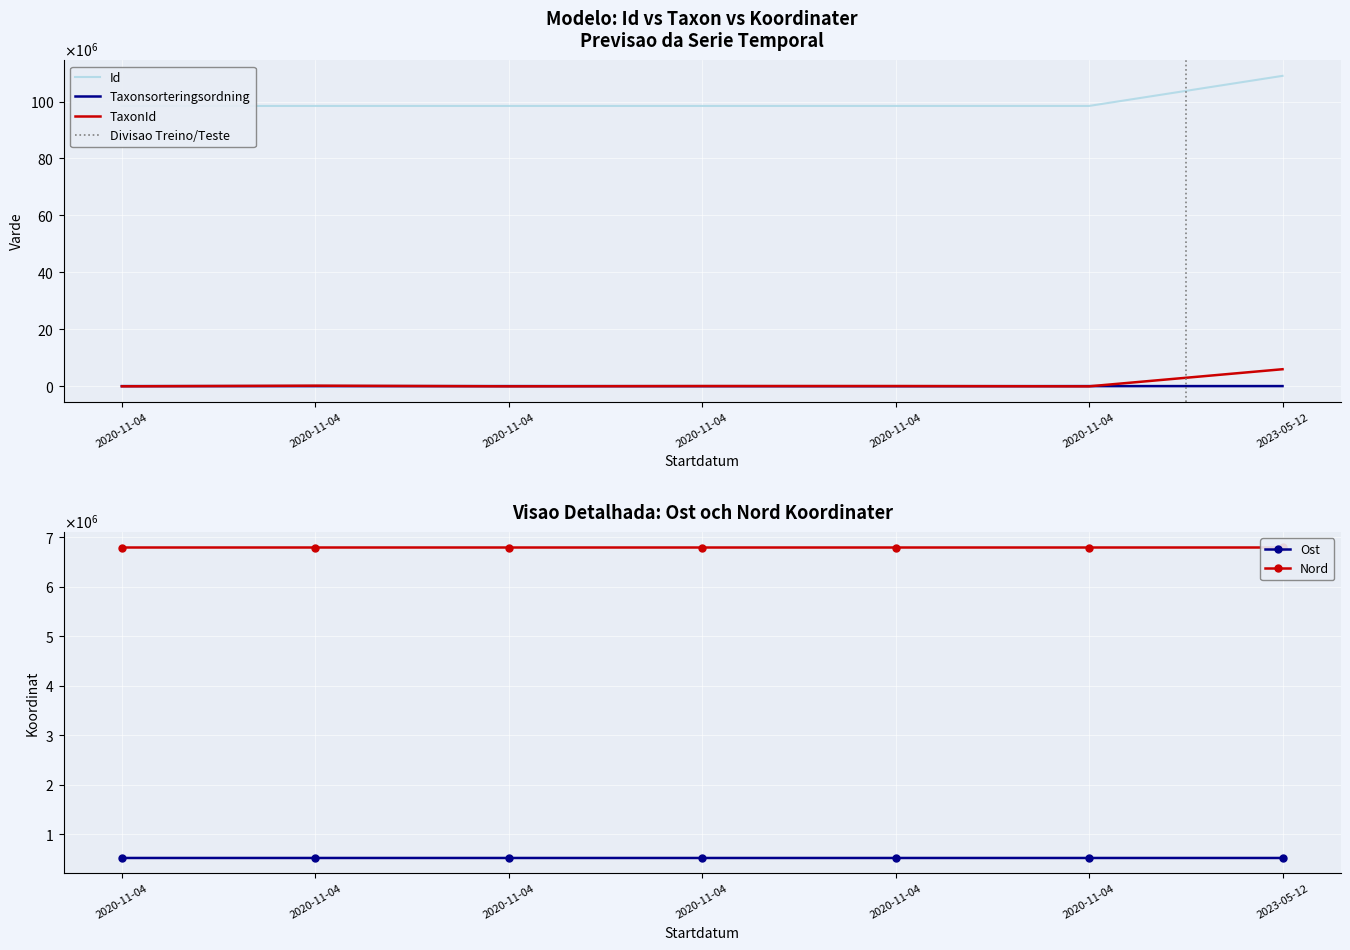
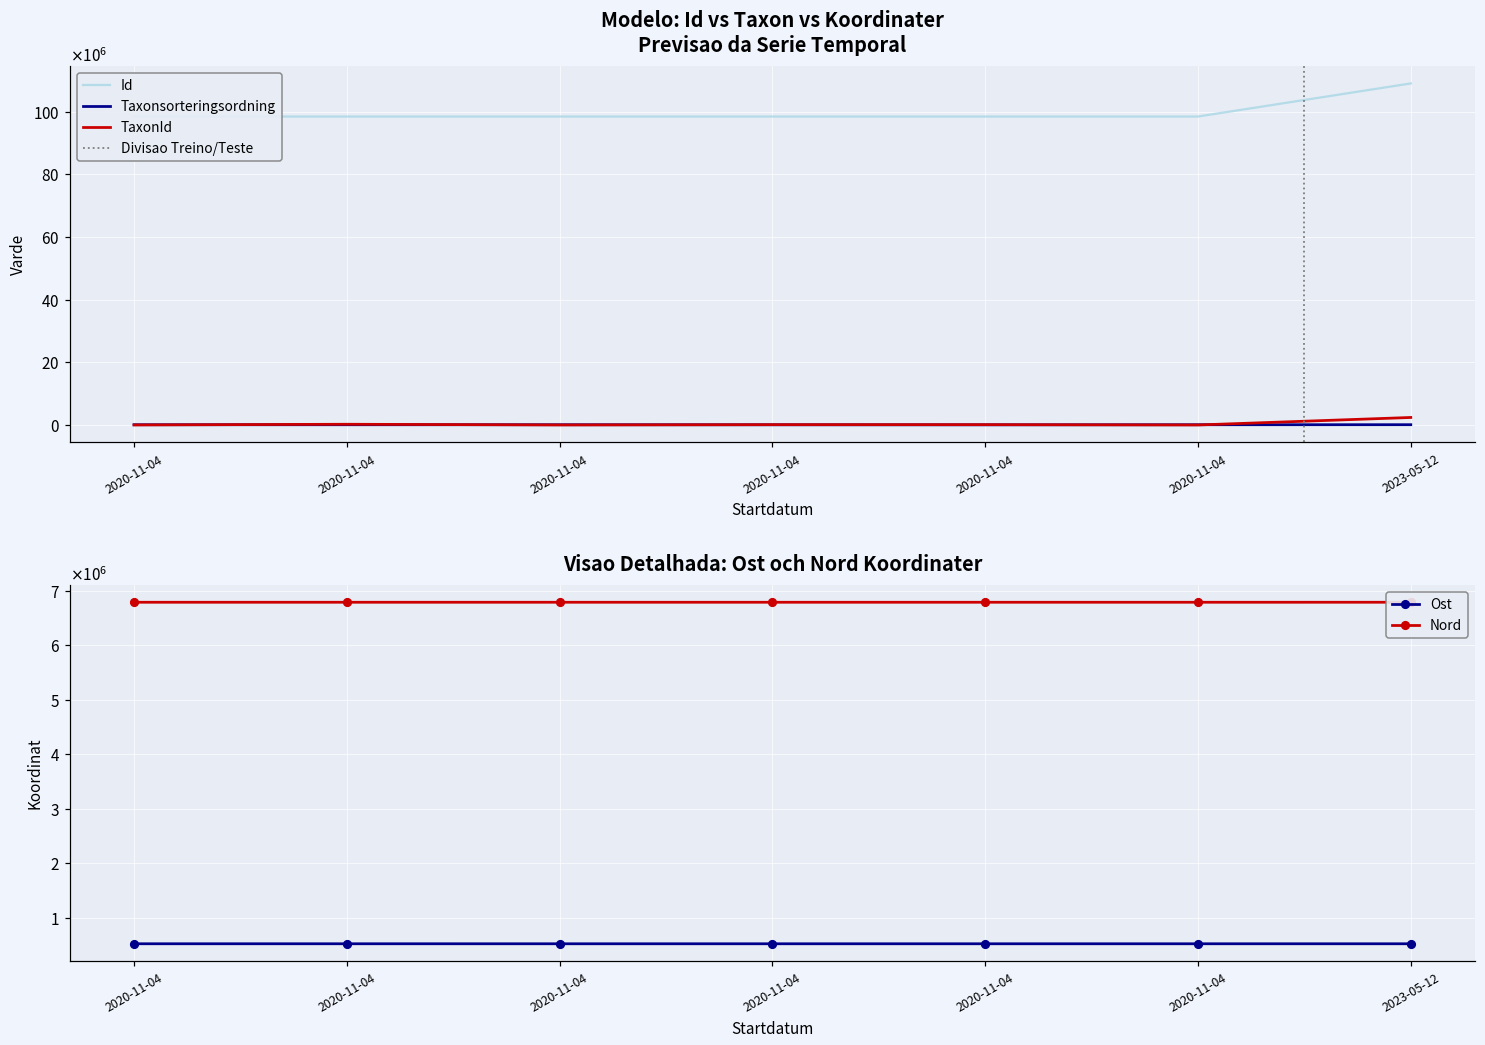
Modelo: Id vs Taxon vs Koordinater Previsao da Serie Temporal, TaxonId, 2023-05-12: 6000000 -> 2000000
